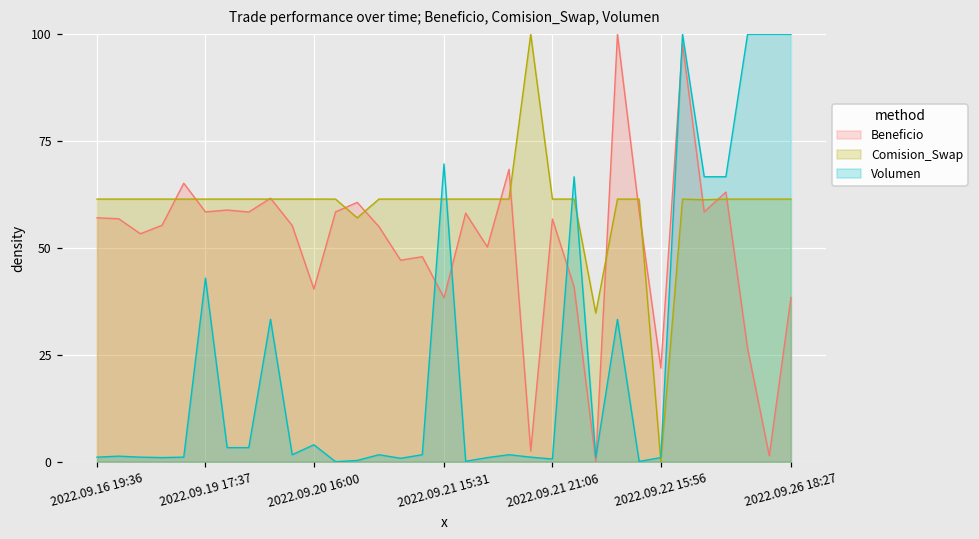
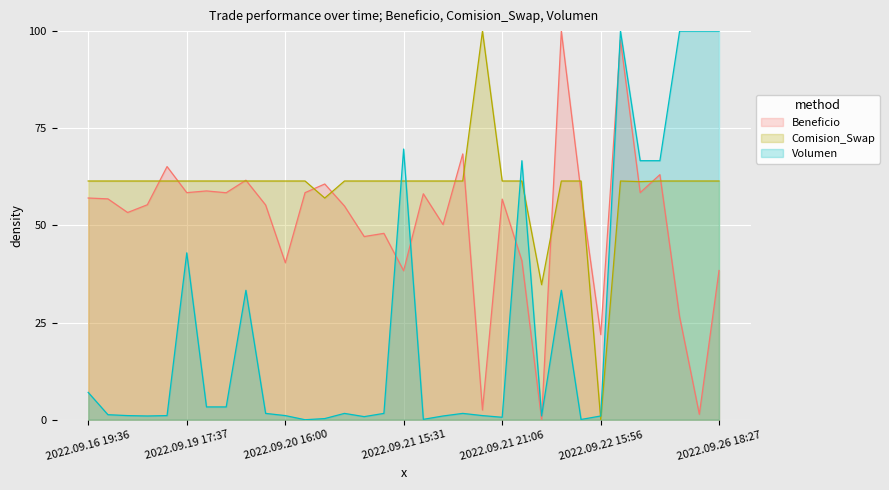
Volumen, 2022.09.16 19:36: 1 -> 7
Volumen, 2022.09.20 16:00: 4 -> 1
